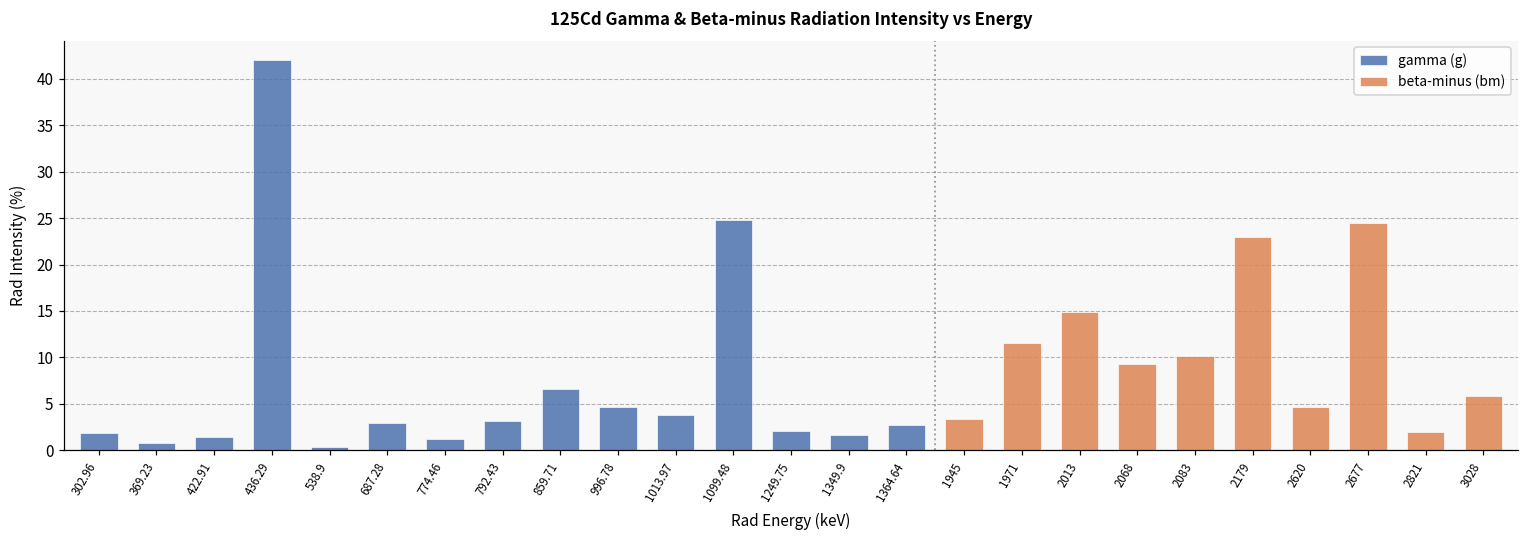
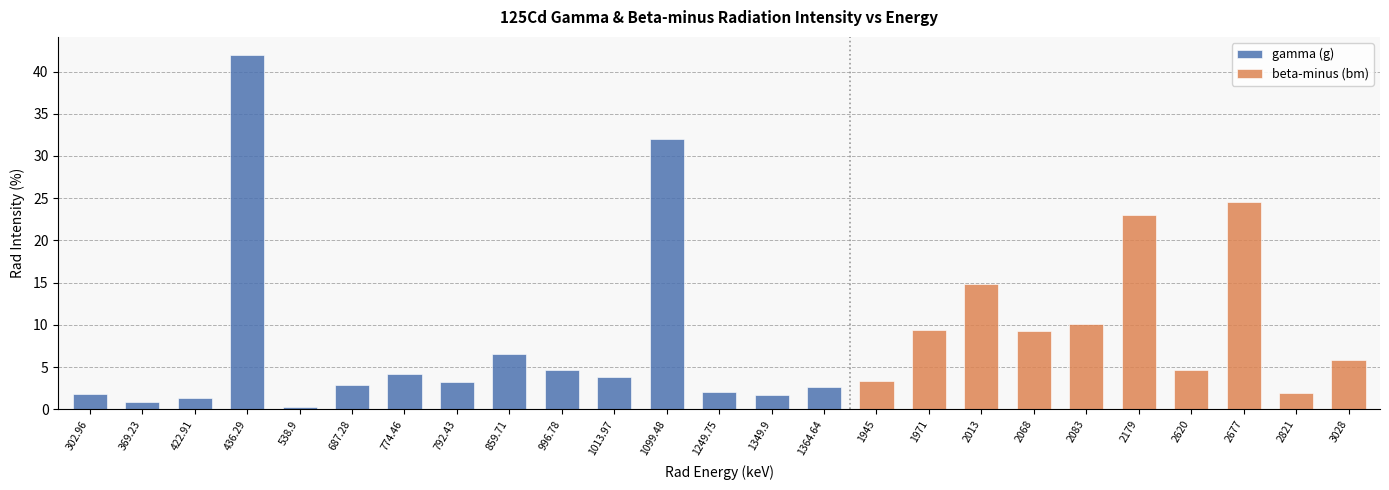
gamma (g), 774.46: 1 -> 4
gamma (g), 1099.48: 25 -> 32
beta-minus (bm), 1971: 12 -> 9
